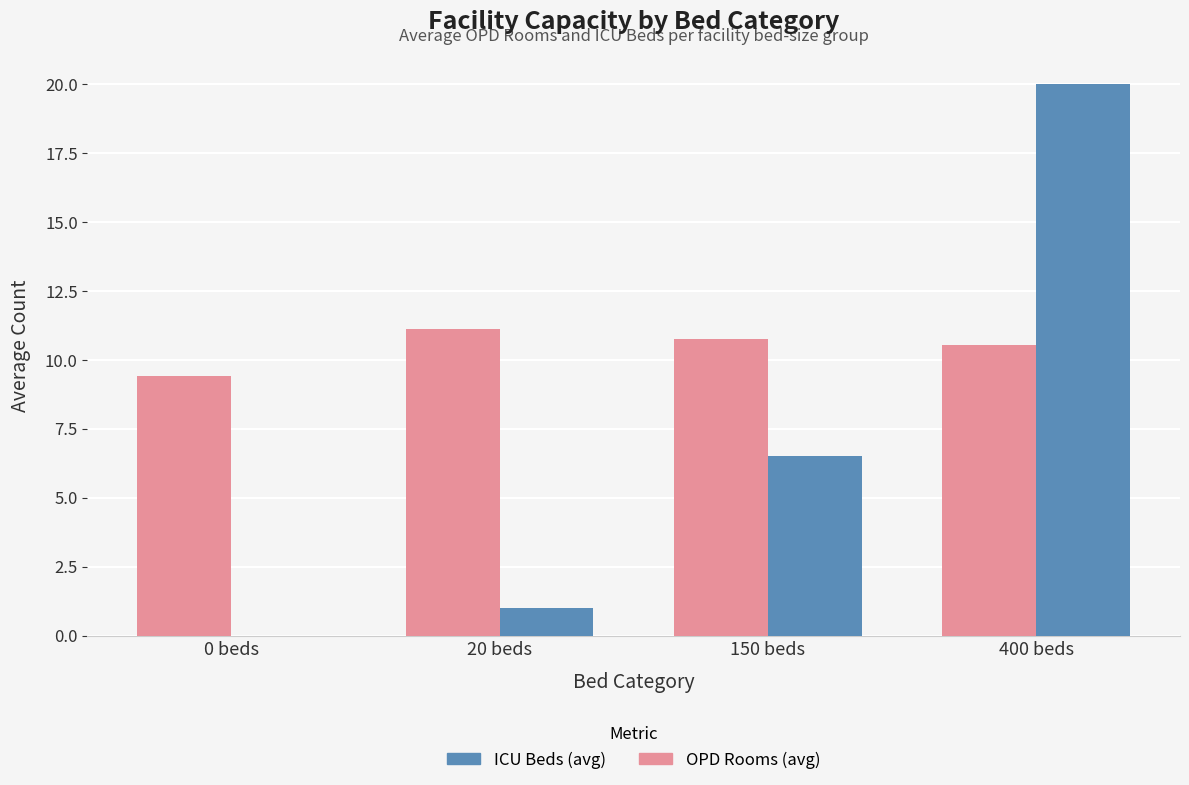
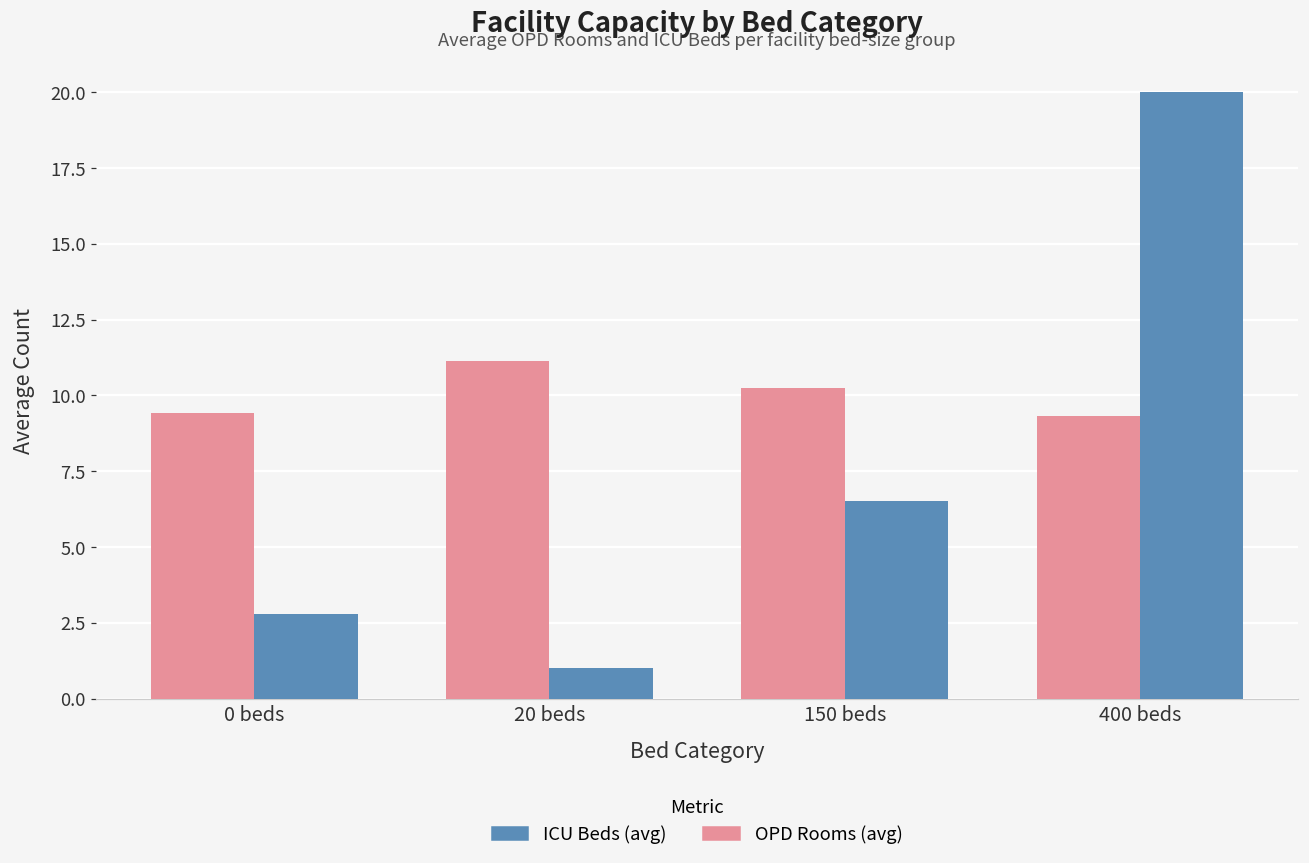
ICU Beds (avg), 0 beds: 0.0 -> 2.8
OPD Rooms (avg), 150 beds: 10.8 -> 10.3
OPD Rooms (avg), 400 beds: 10.5 -> 9.3
